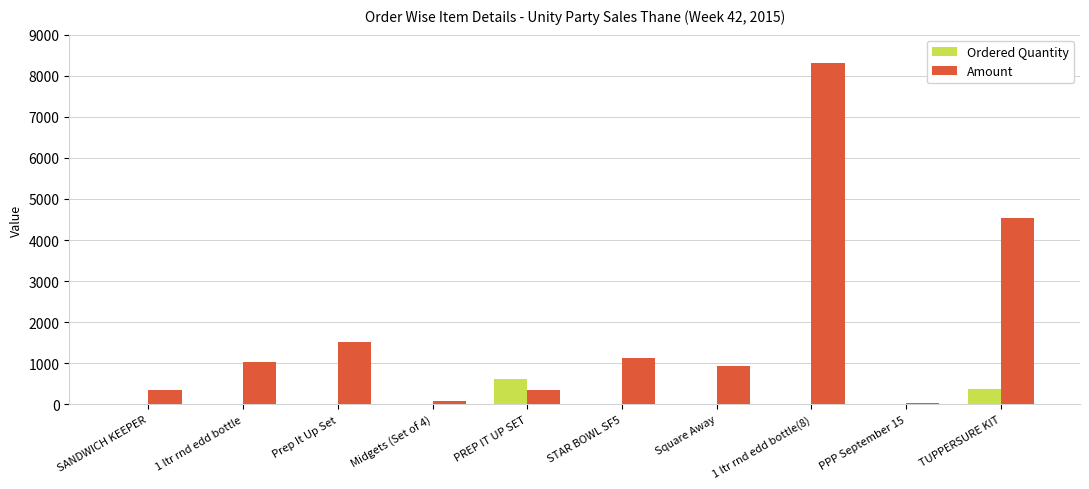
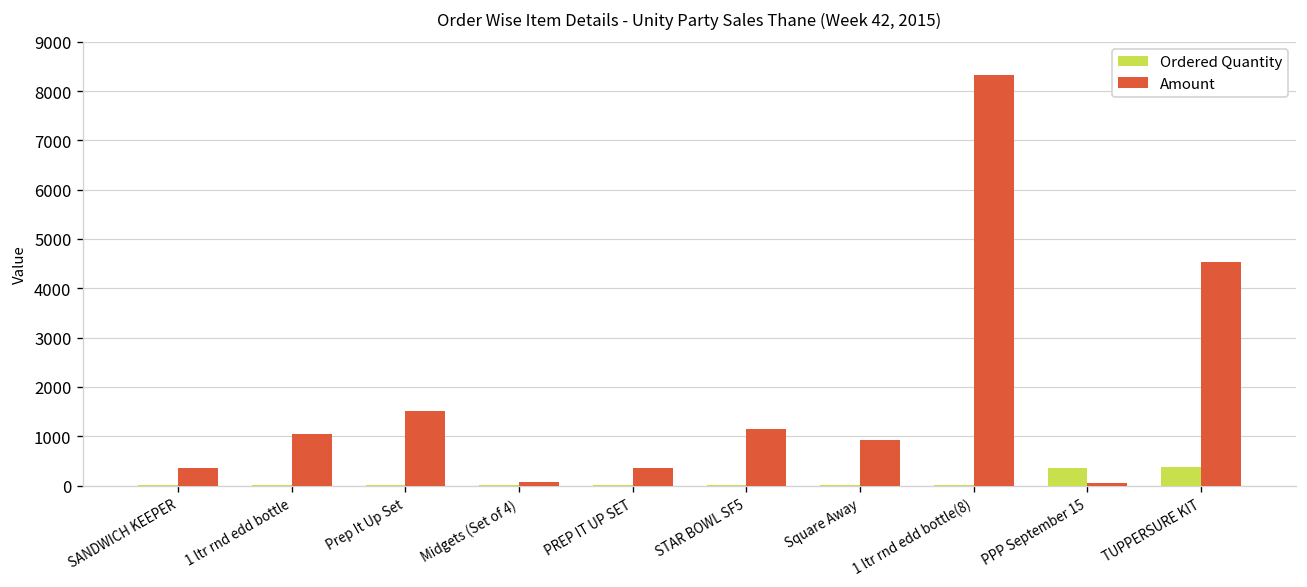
Ordered Quantity, PREP IT UP SET: 600 -> 0
Ordered Quantity, PPP September 15: 0 -> 300
